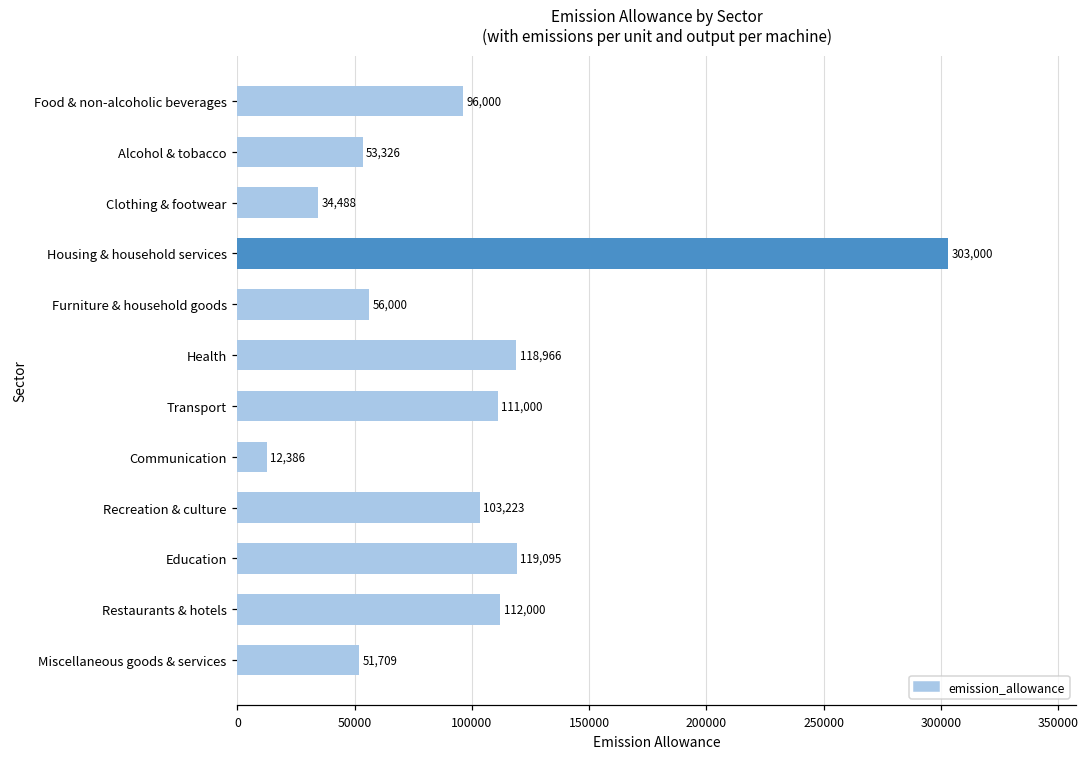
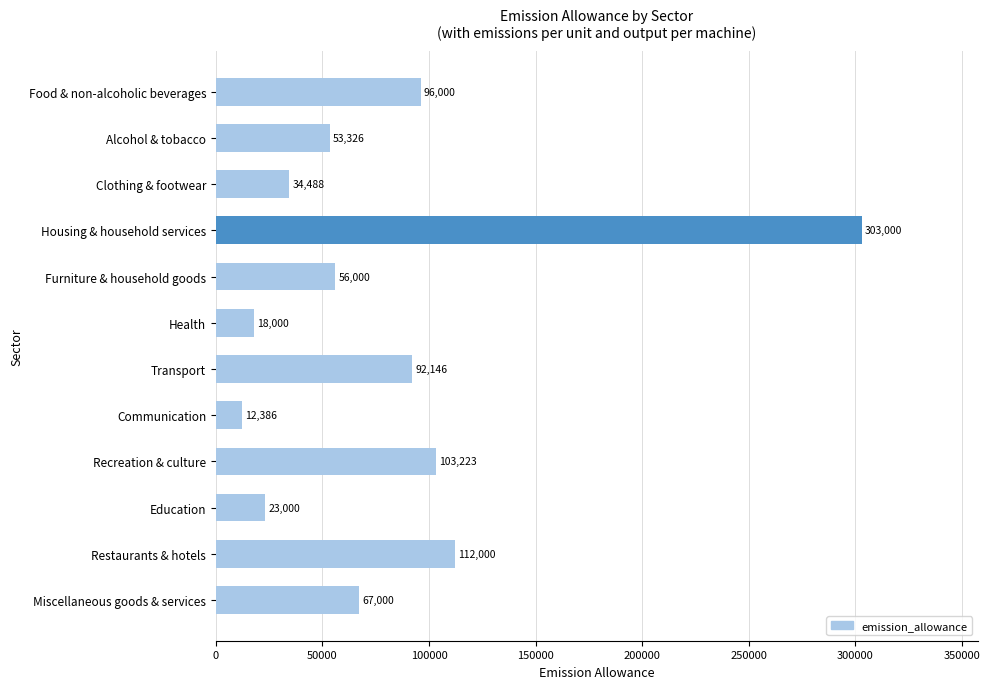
Health: 118,966 -> 18,000
Transport: 111,000 -> 92,146
Education: 119,095 -> 23,000
Miscellaneous goods & services: 51,709 -> 67,000
